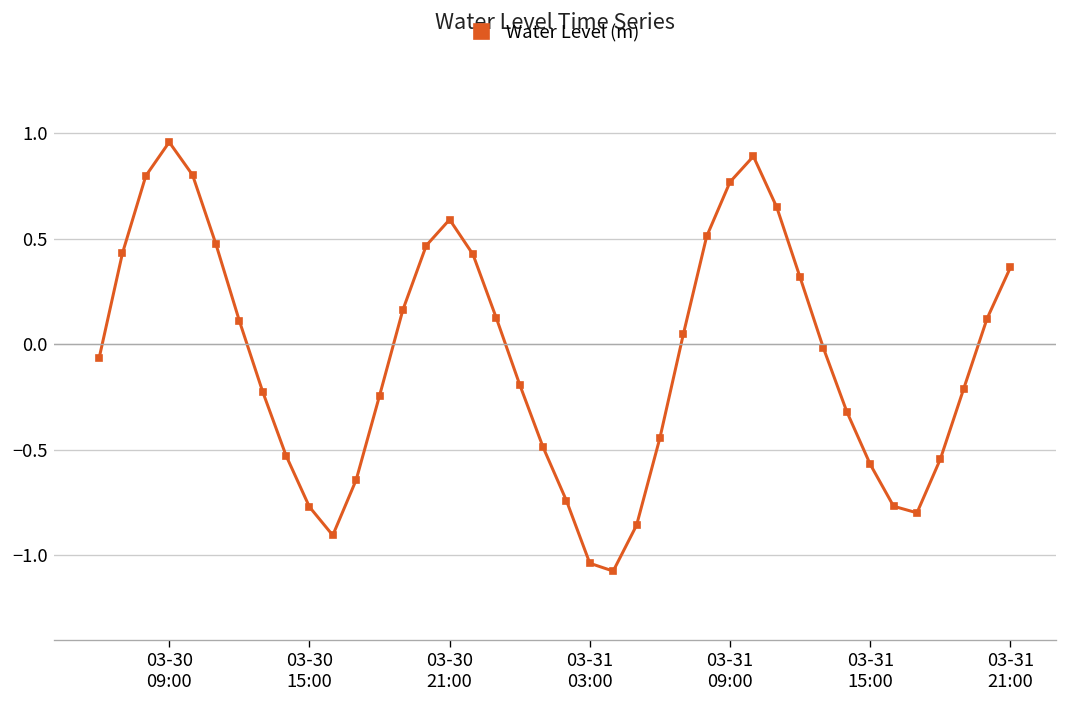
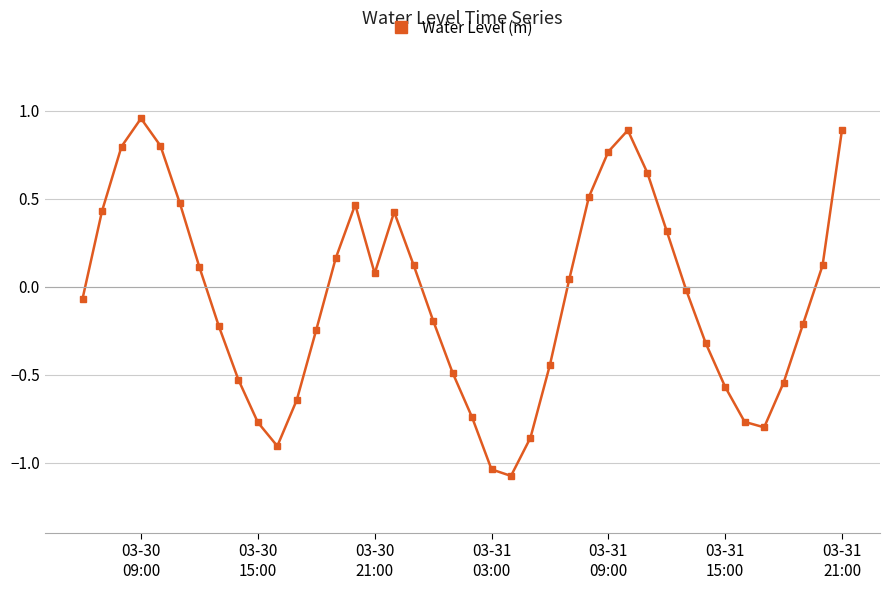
03-30 21:00: 0.59 -> 0.08
03-31 21:00: 0.36 -> 0.89
